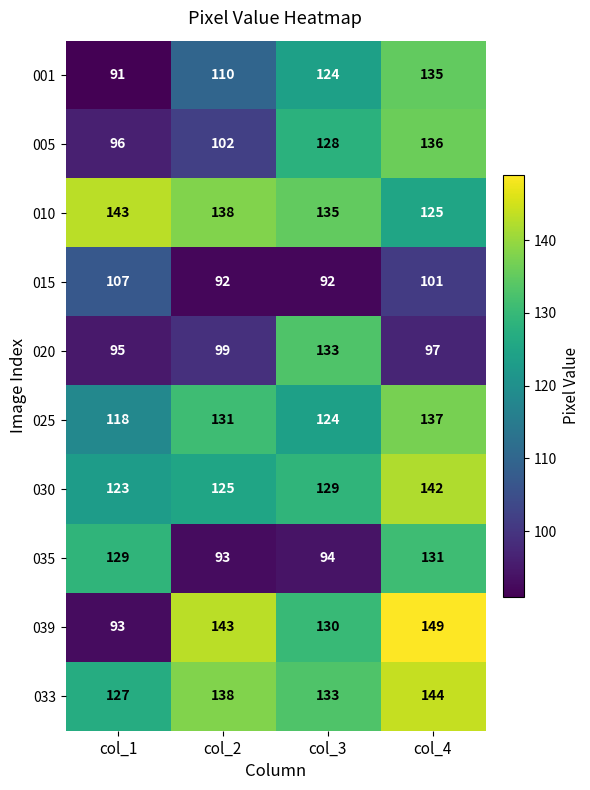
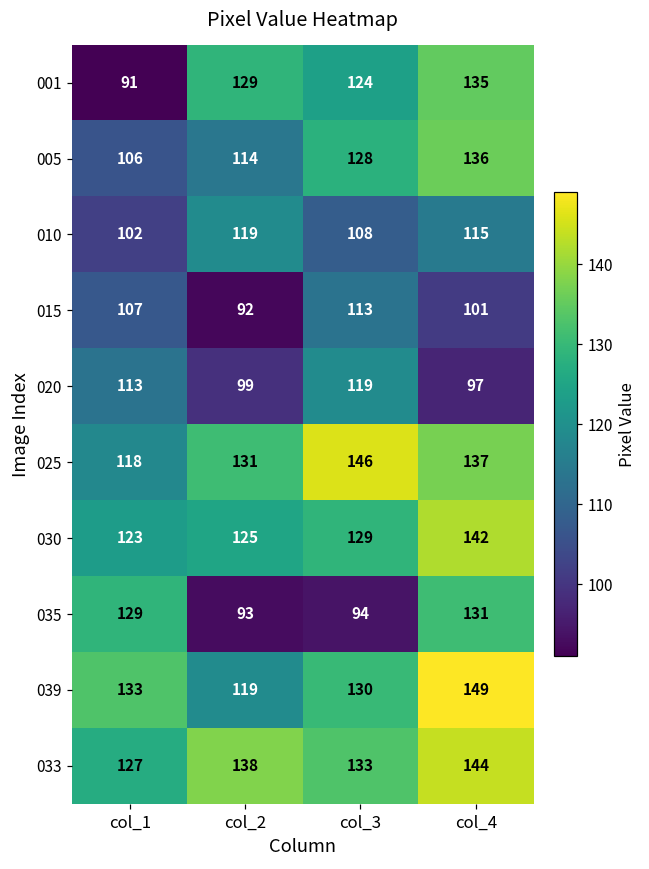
001, col_2: 110 -> 129
005, col_1: 96 -> 106
005, col_2: 102 -> 114
010, col_1: 143 -> 102
010, col_2: 138 -> 119
010, col_3: 135 -> 108
010, col_4: 125 -> 115
015, col_3: 92 -> 113
020, col_1: 95 -> 113
020, col_3: 133 -> 119
025, col_3: 124 -> 146
039, col_1: 93 -> 133
039, col_2: 143 -> 119
